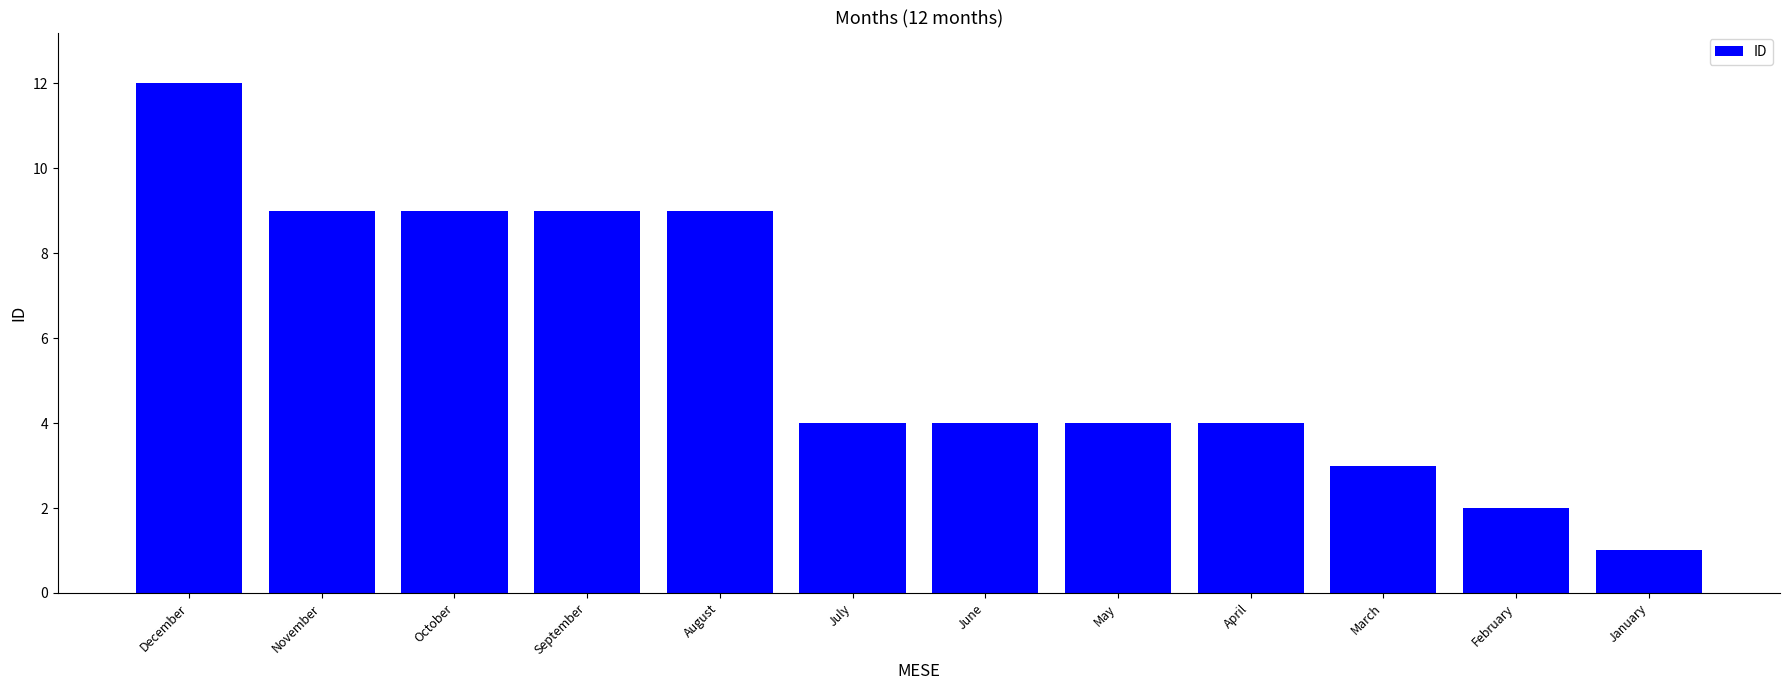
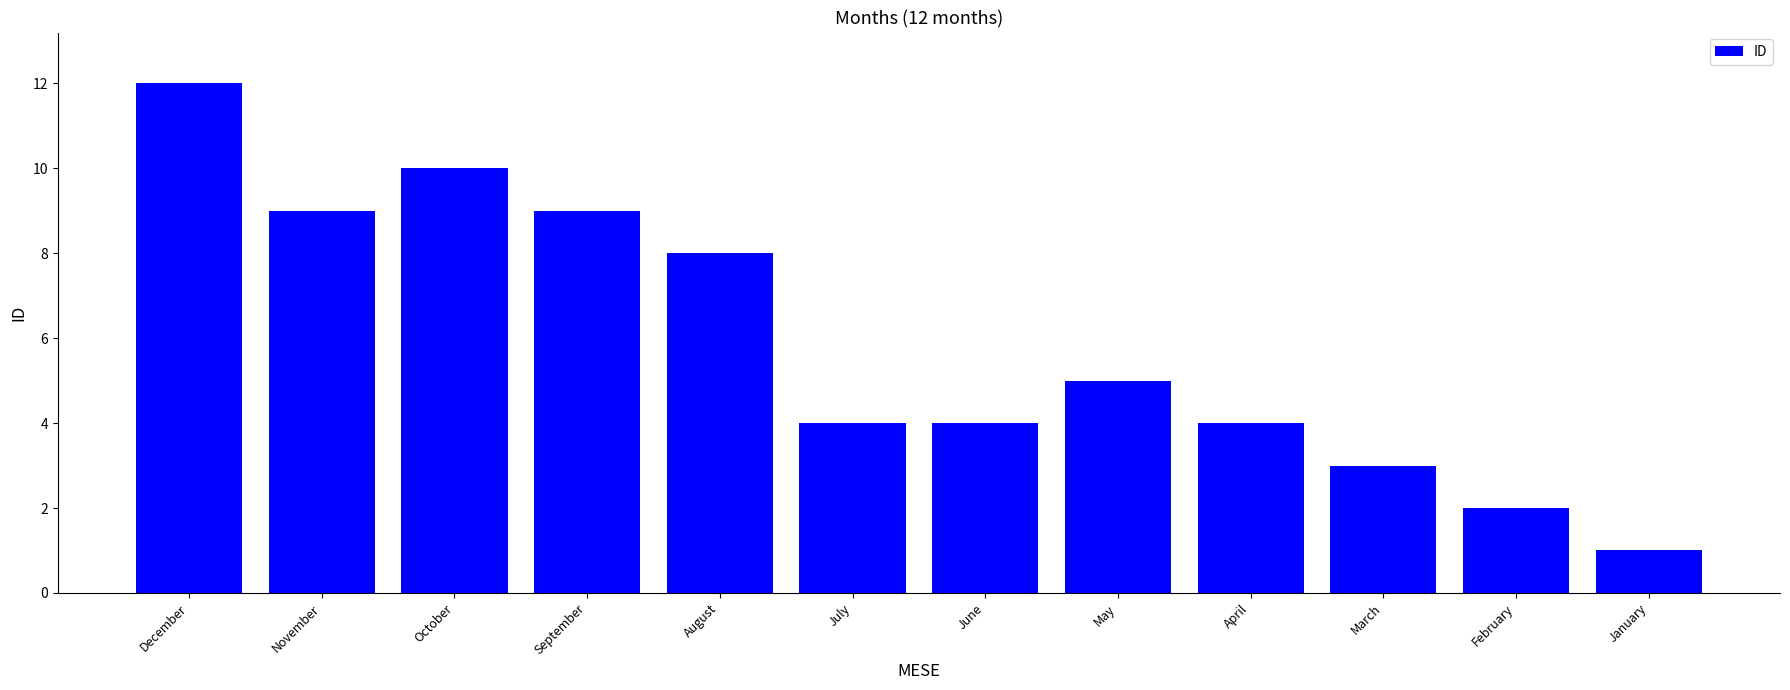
October: 9 -> 10
August: 9 -> 8
May: 4 -> 5
